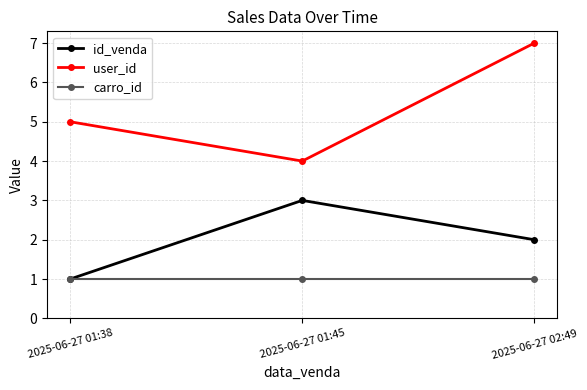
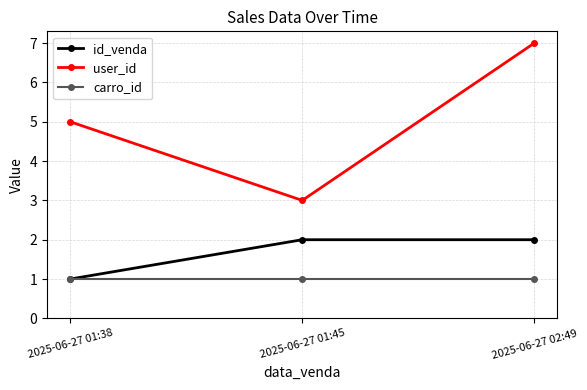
id_venda, 2025-06-27 01:45: 3 -> 2
user_id, 2025-06-27 01:45: 4 -> 3
